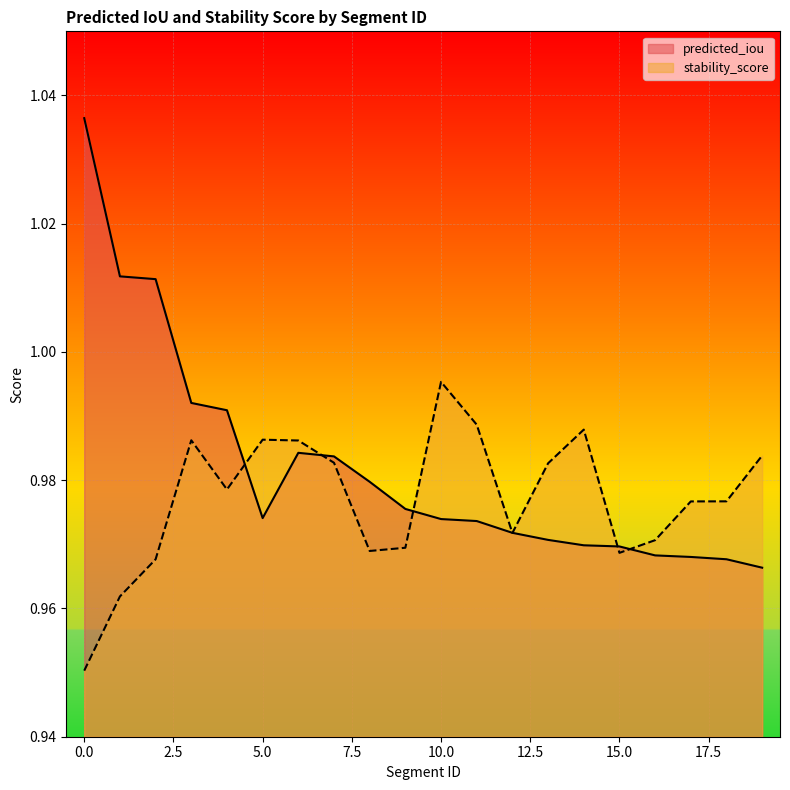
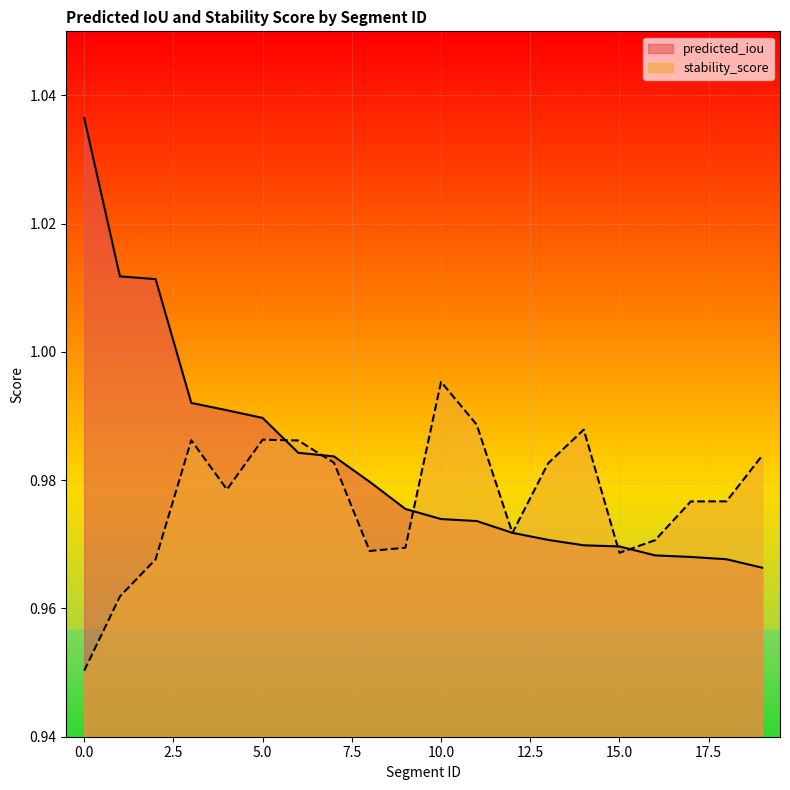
predicted_iou, 5.0: 0.974 -> 0.990
